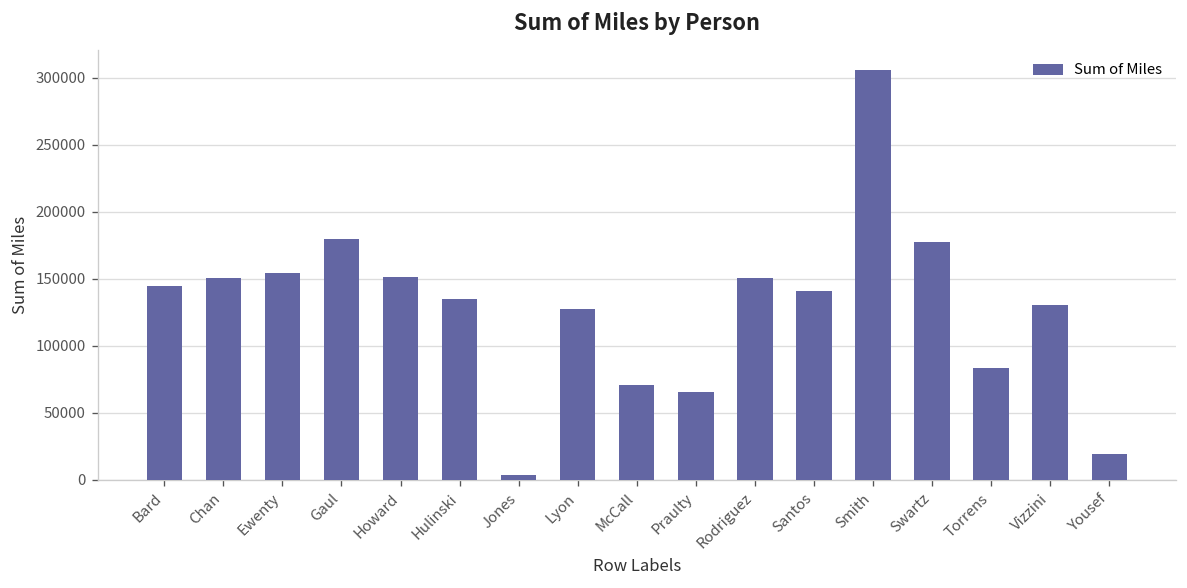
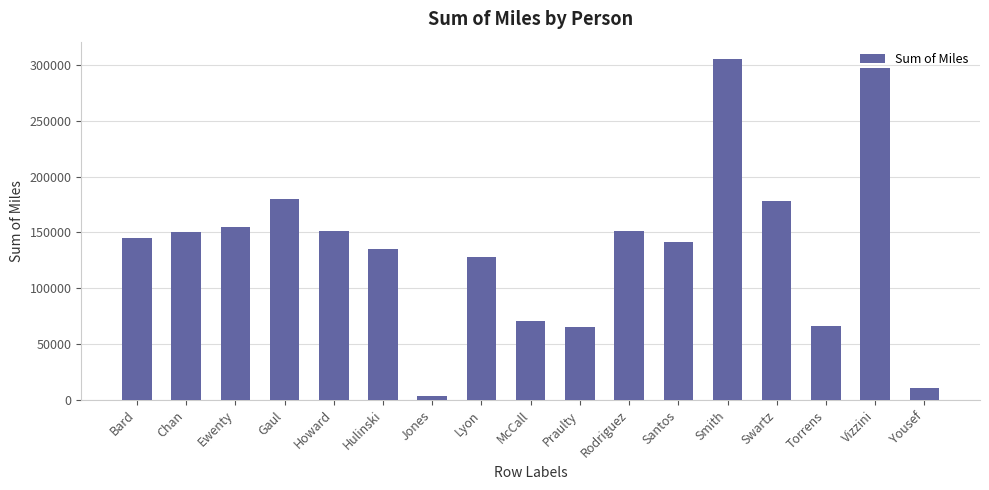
Torrens: 83000 -> 66000
Vizzini: 131000 -> 297000
Yousef: 19000 -> 10000
